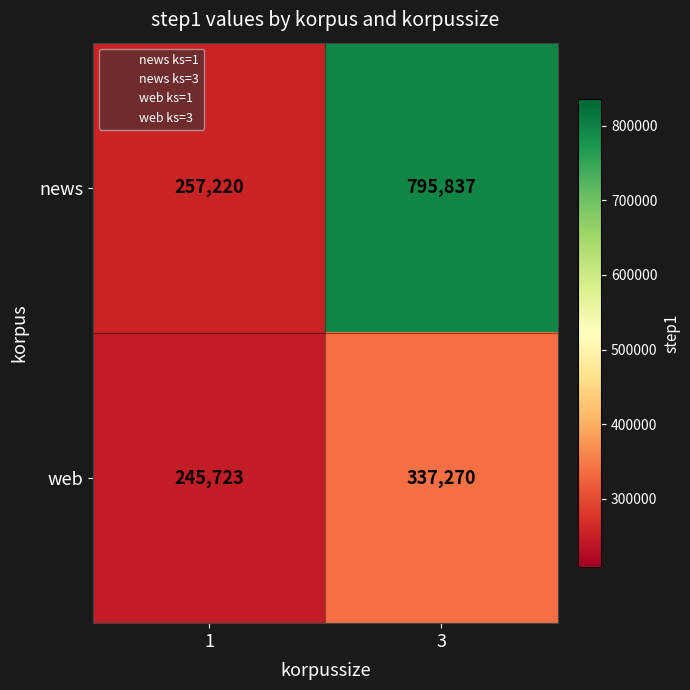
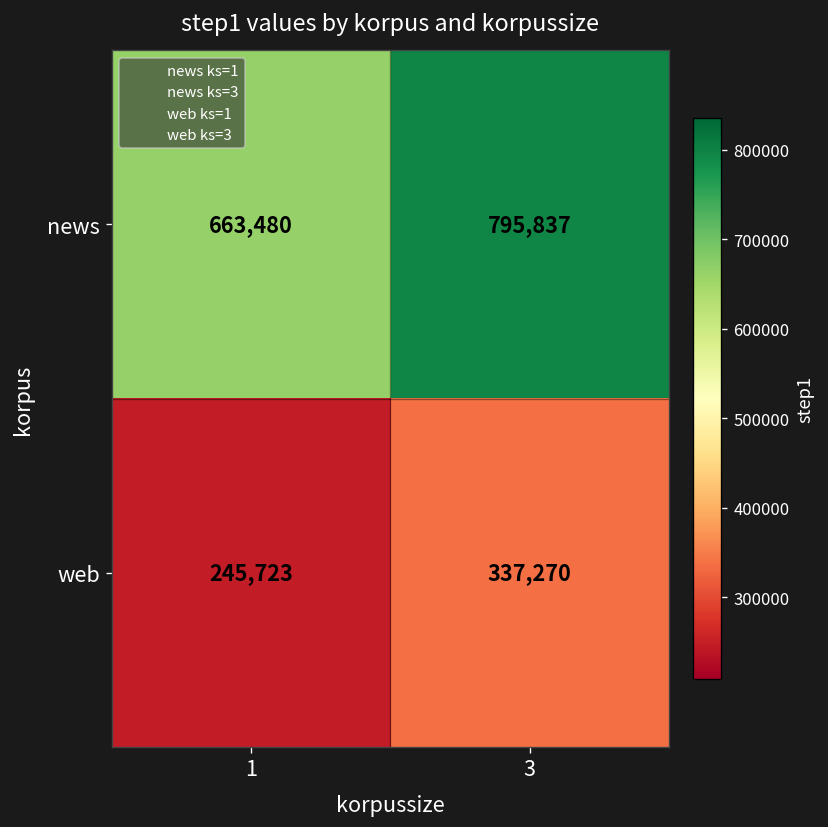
news, 1: 257,220 -> 663,480
